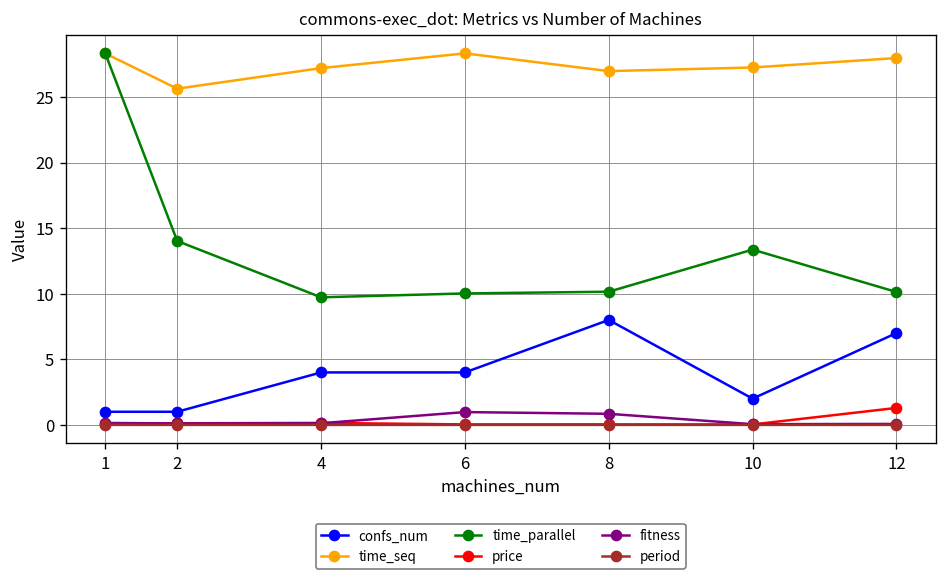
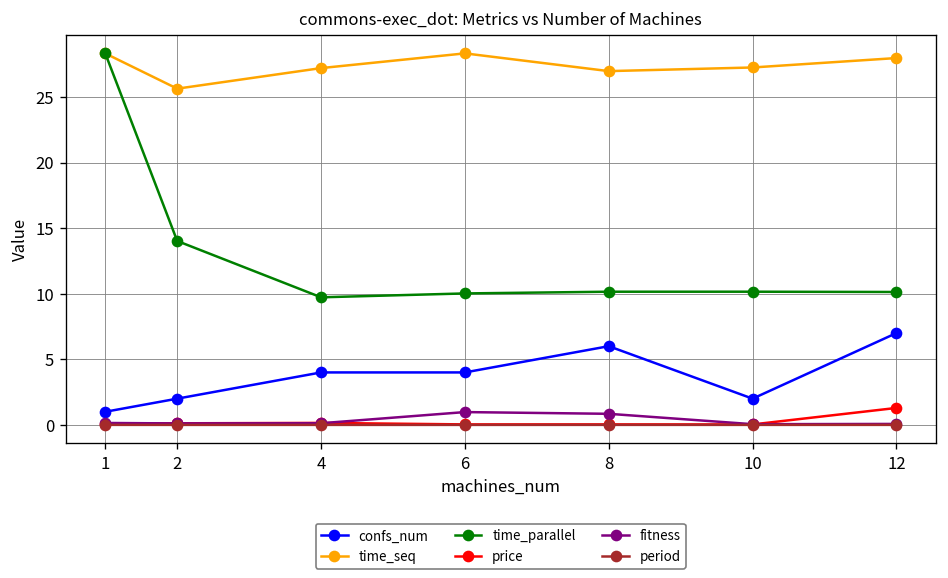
confs_num, 2: 1 -> 2
confs_num, 8: 8 -> 6
time_parallel, 10: 13.4 -> 10.2
